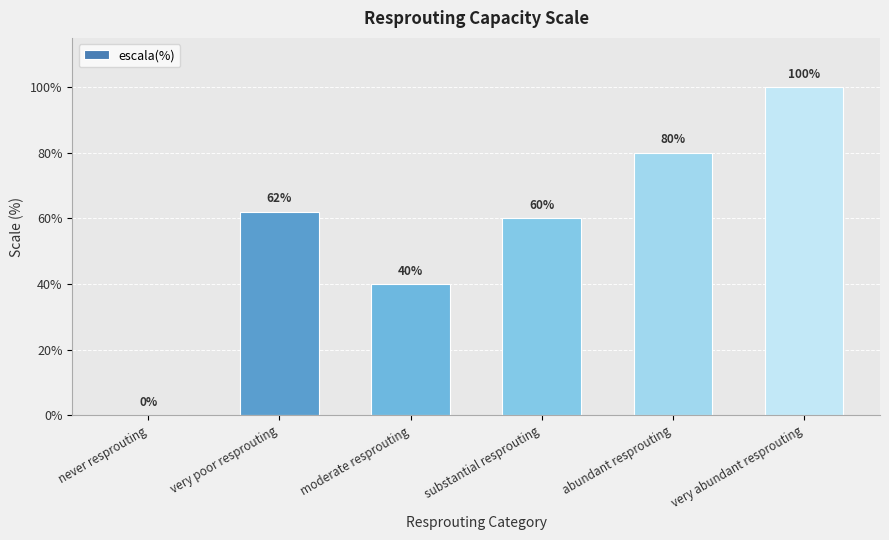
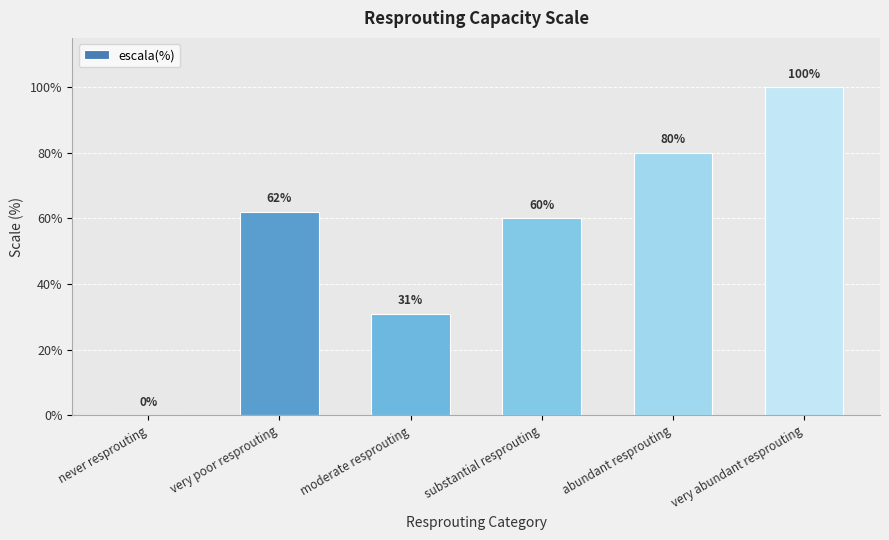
moderate resprouting: 40% -> 31%
